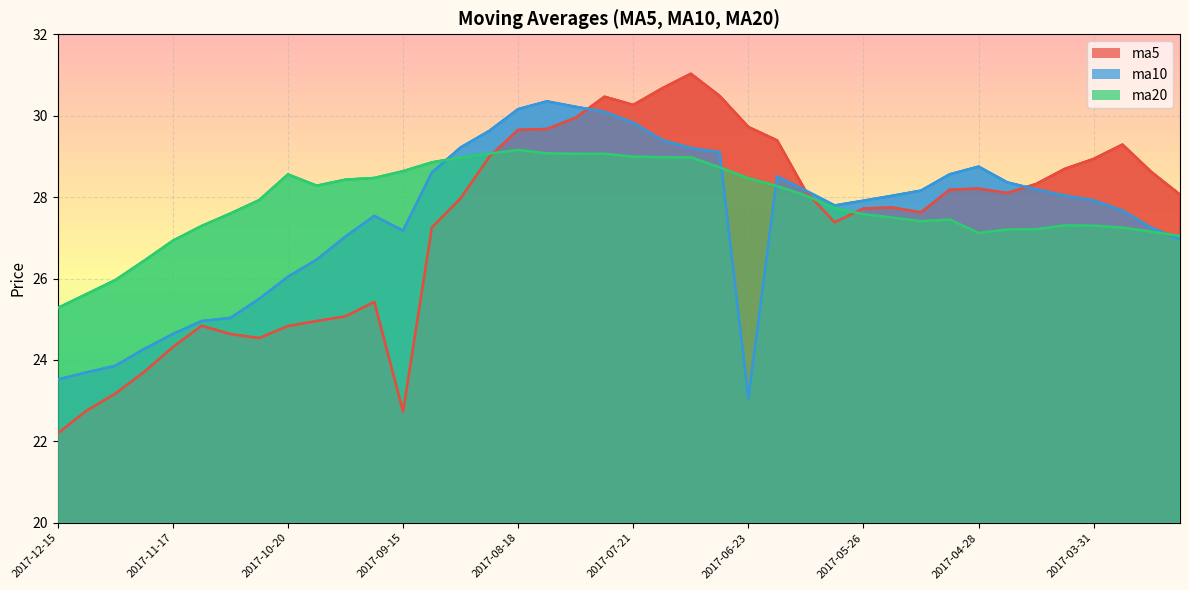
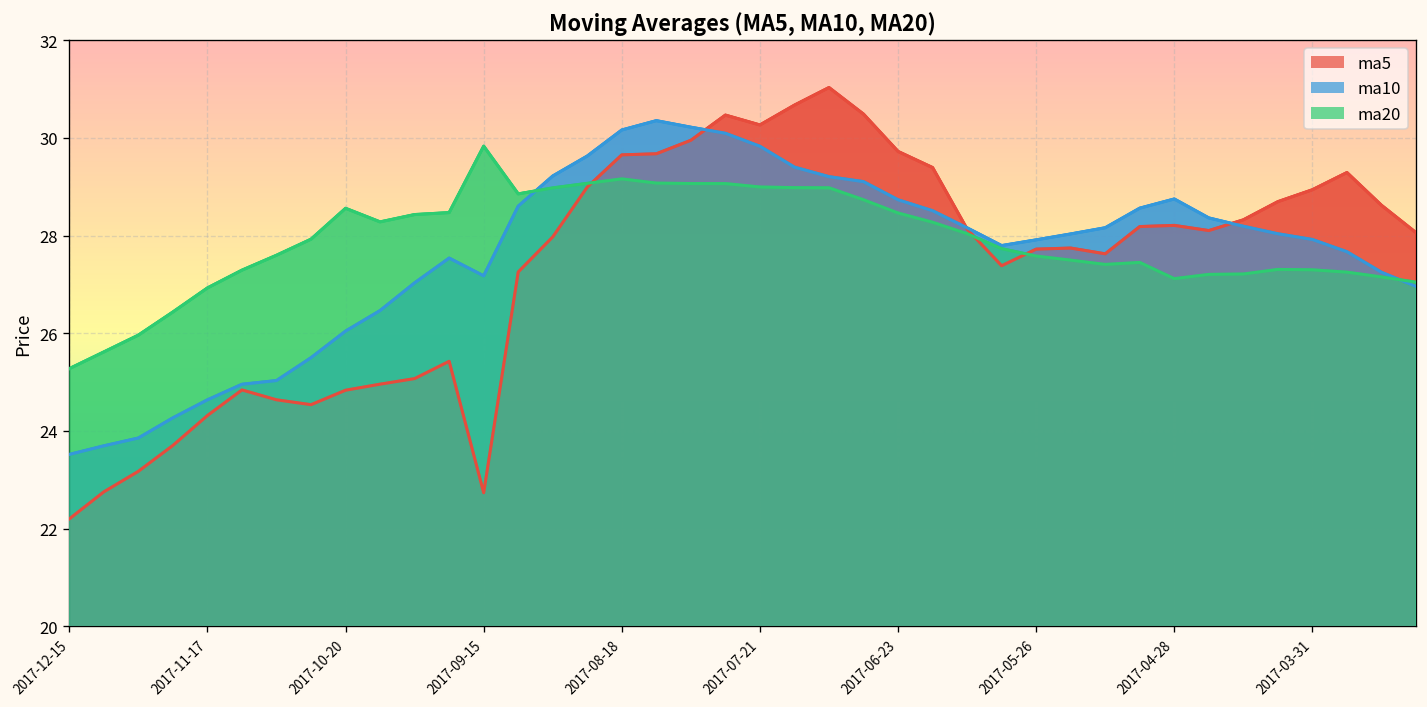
ma20, 2017-09-15: 28.6 -> 29.8
ma10, 2017-06-23: 23.1 -> 28.7
